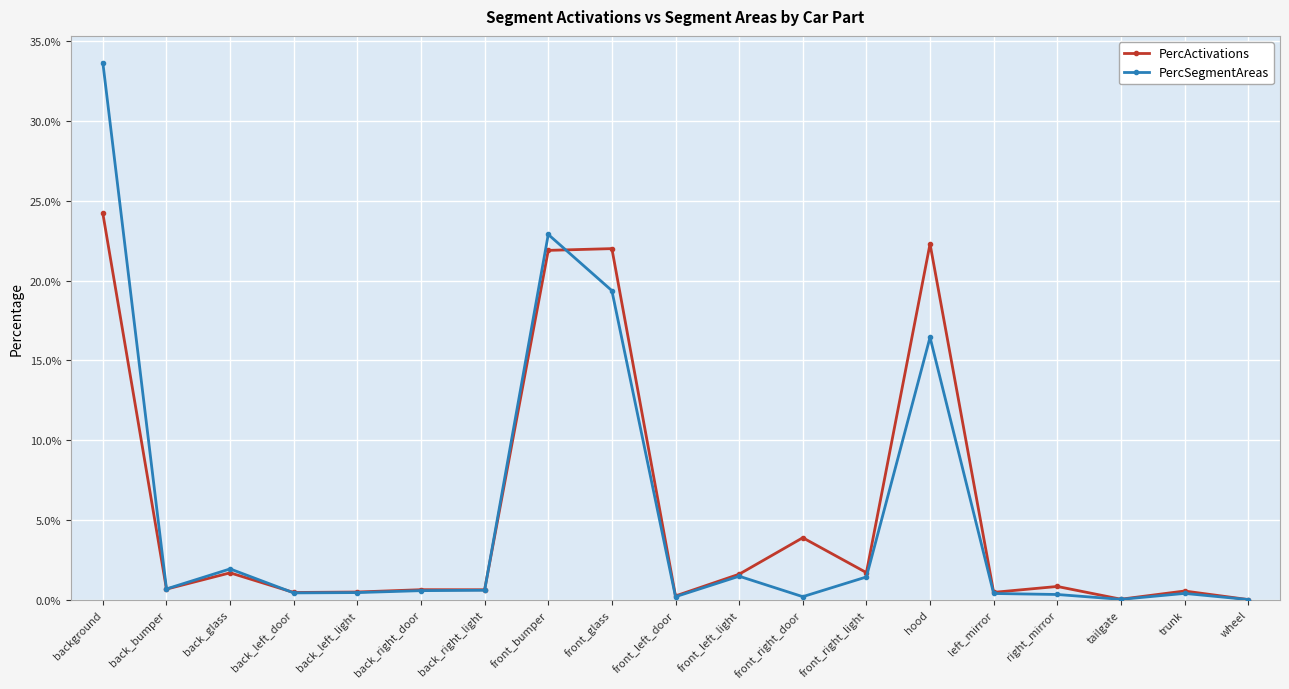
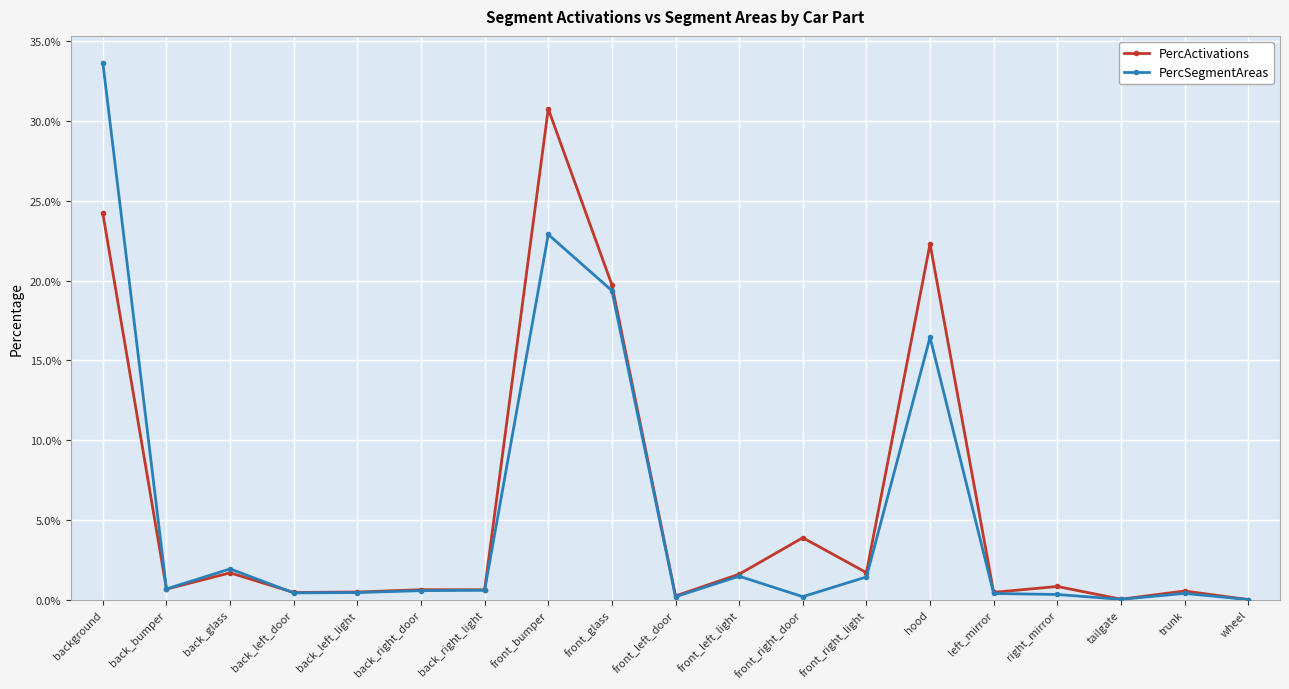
PercActivations, front_bumper: 21.9% -> 30.8%
PercActivations, front_glass: 22.0% -> 19.7%
